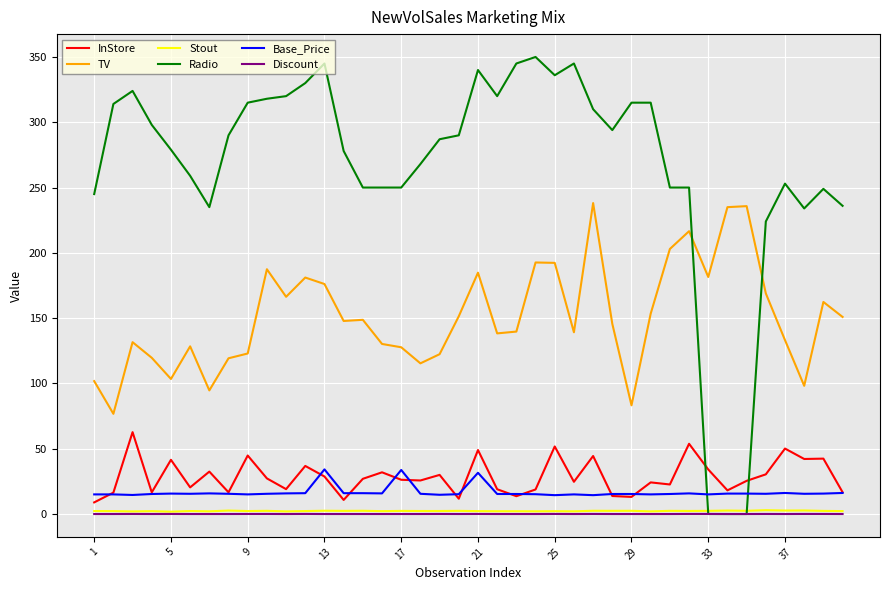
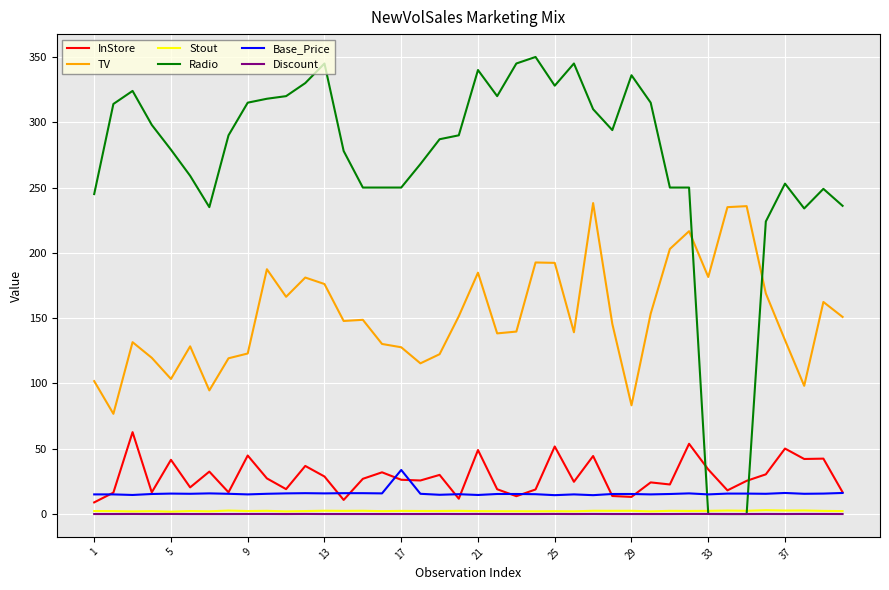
Base_Price, 13: 34 -> 16
Base_Price, 21: 32 -> 15
Radio, 25: 336 -> 328
Radio, 29: 315 -> 336
